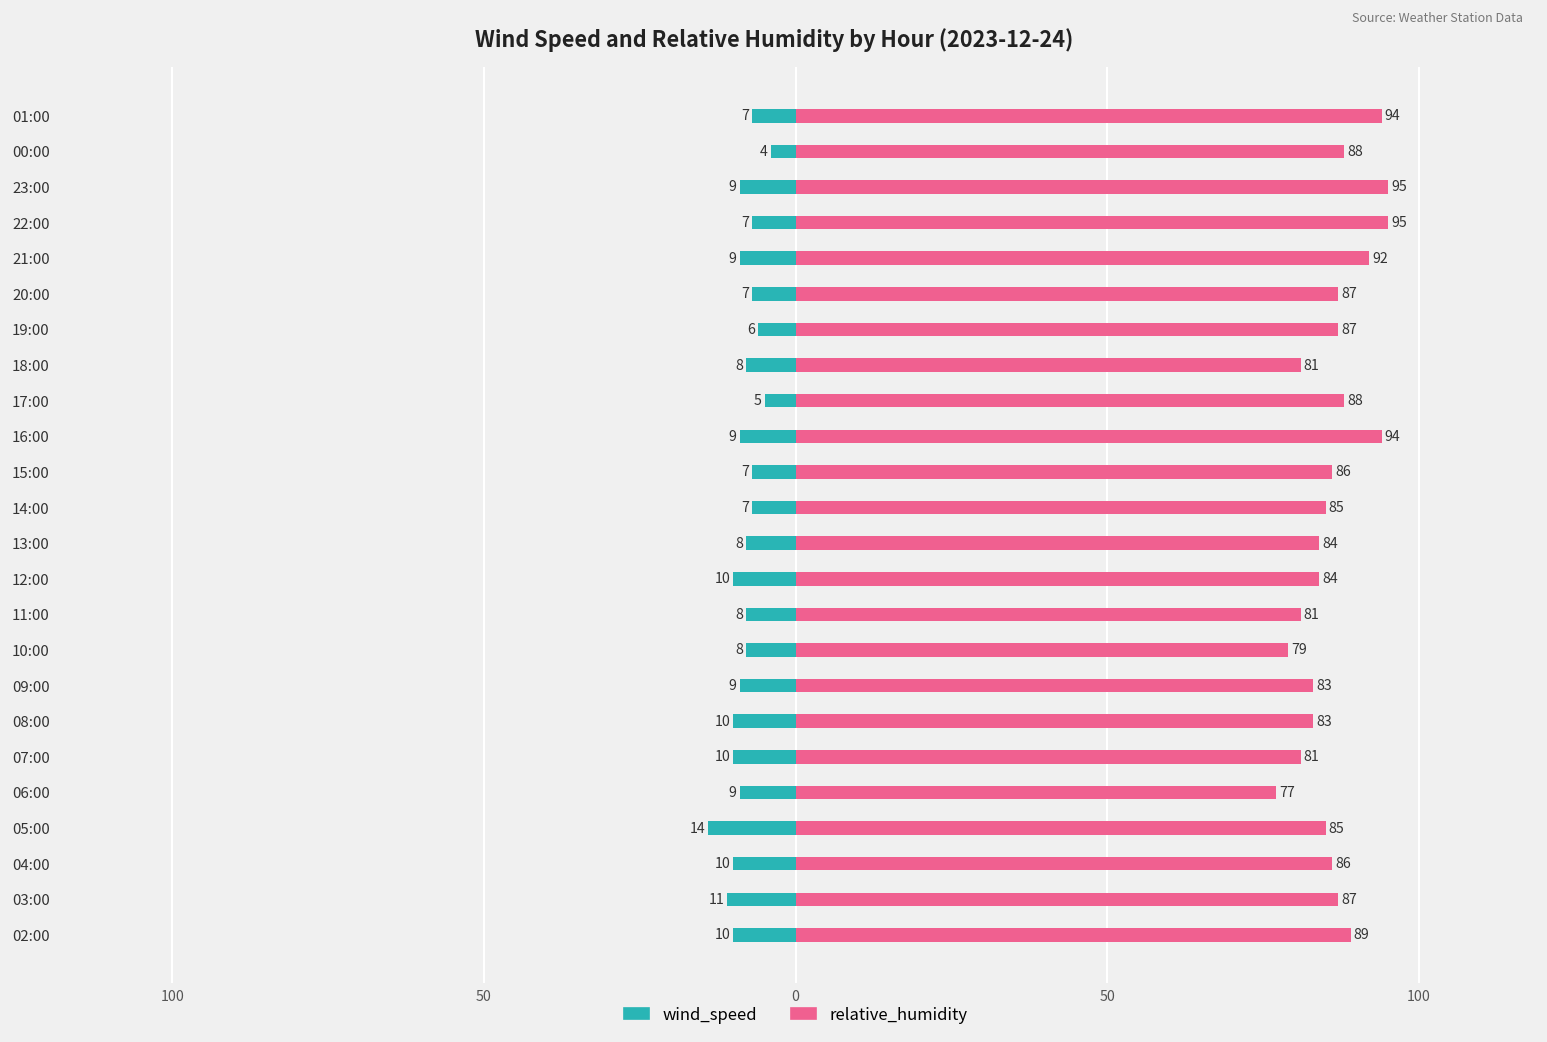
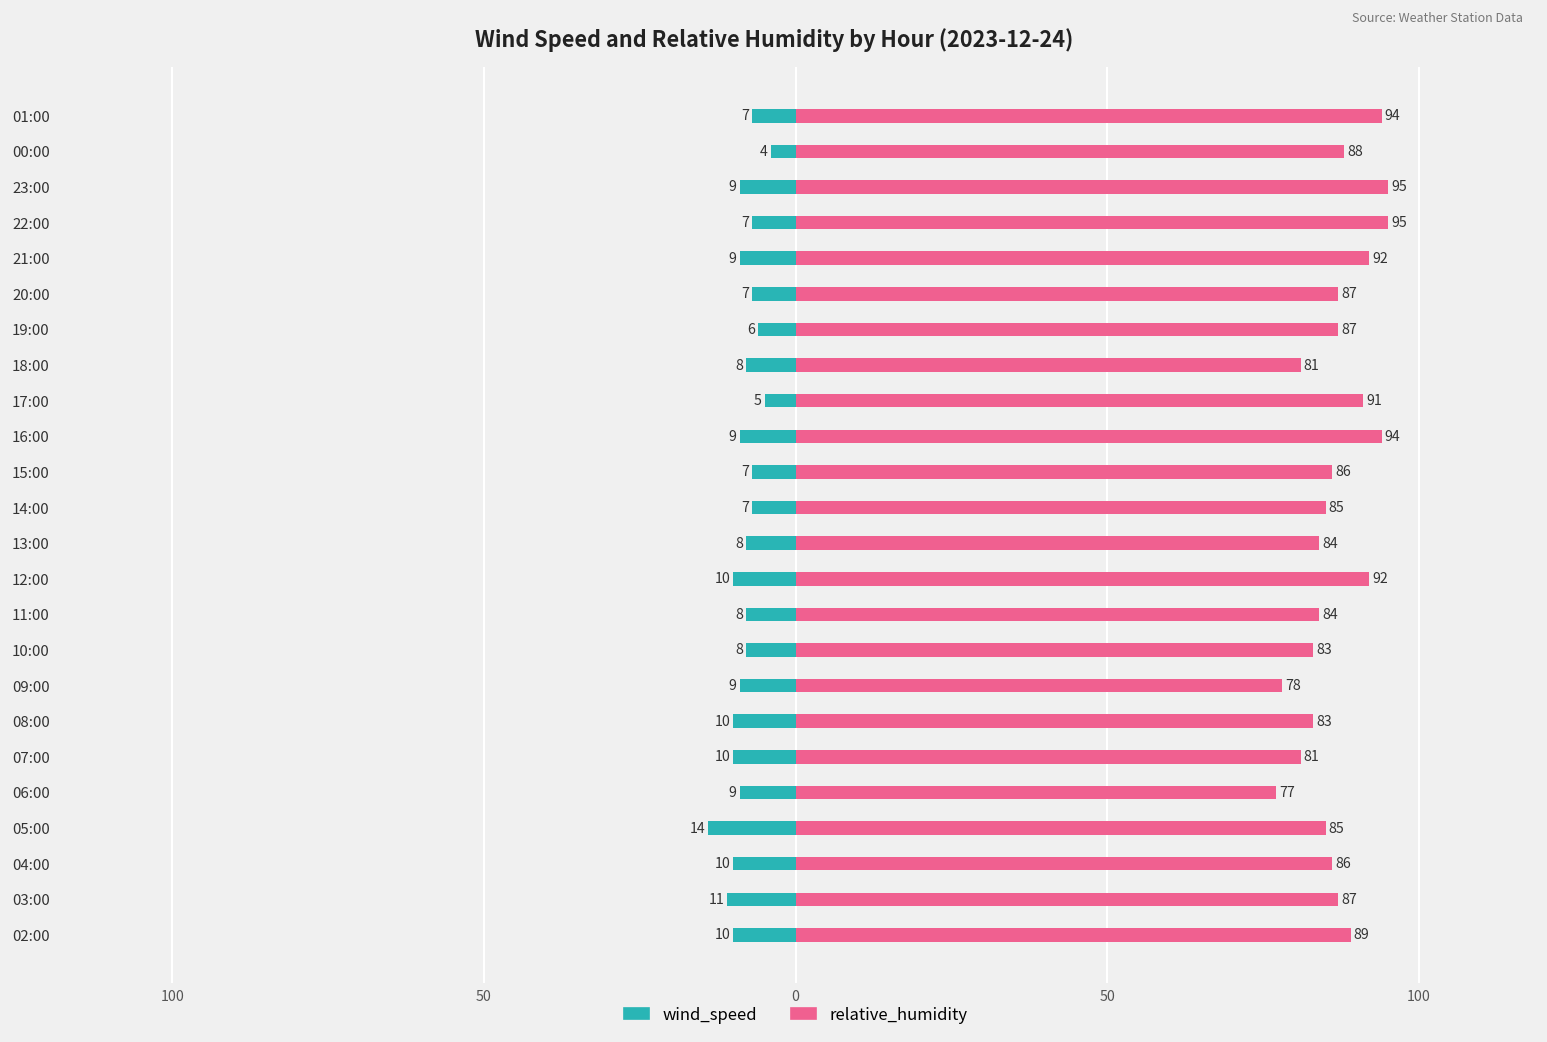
relative_humidity, 17:00: 88 -> 91
relative_humidity, 12:00: 84 -> 92
relative_humidity, 11:00: 81 -> 84
relative_humidity, 10:00: 79 -> 83
relative_humidity, 09:00: 83 -> 78
